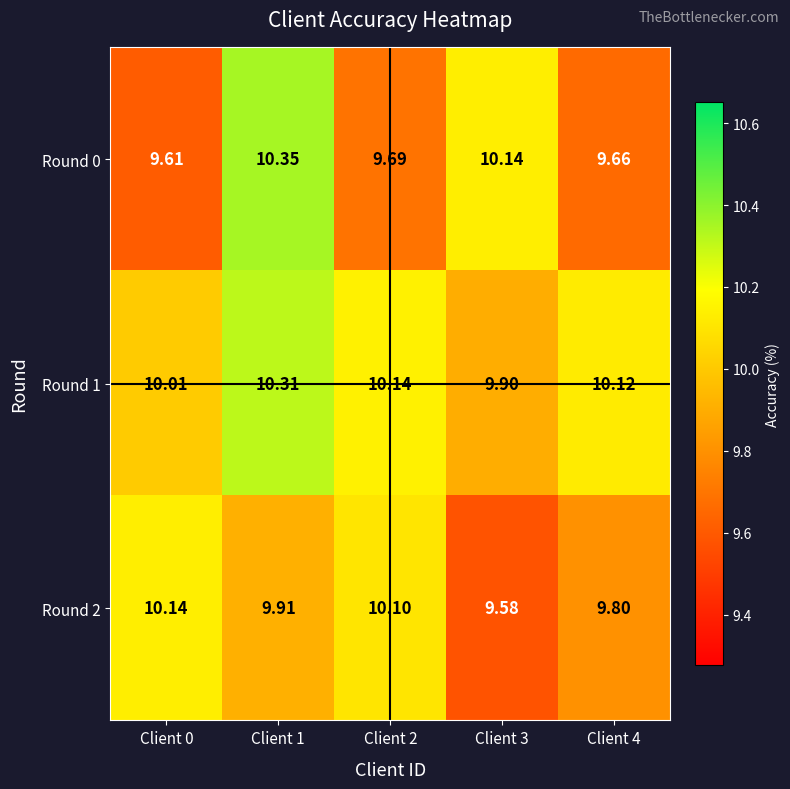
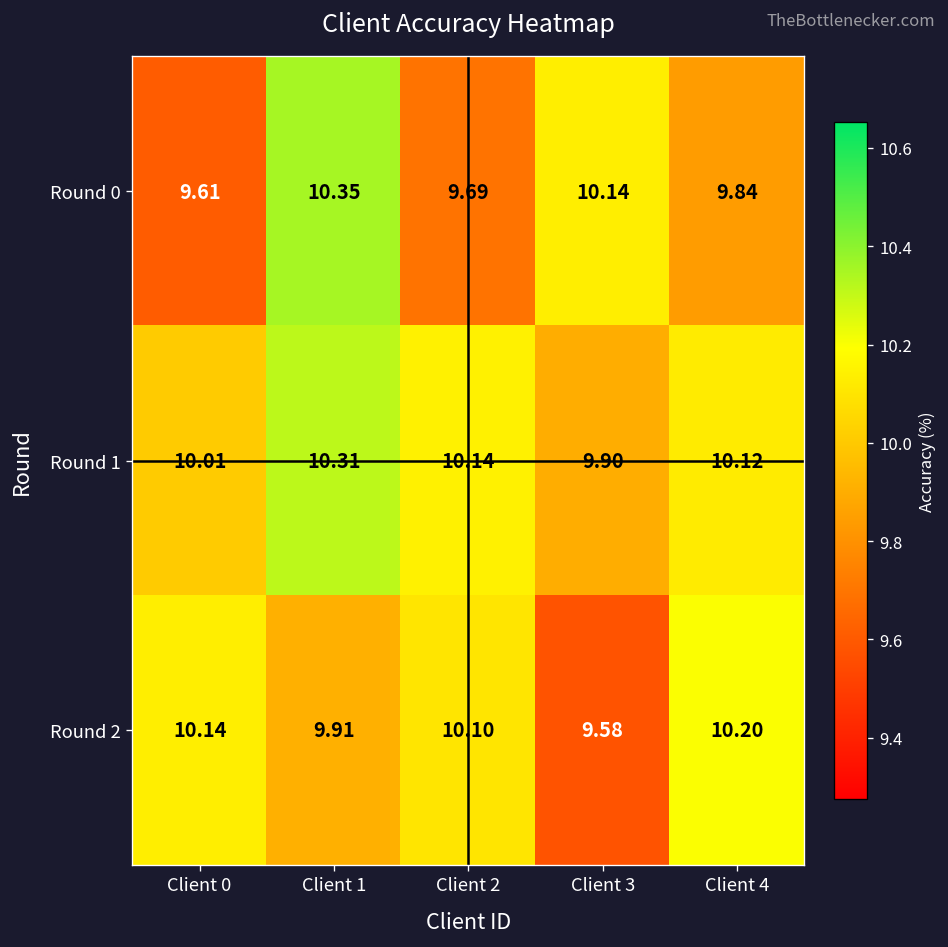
Round 0, Client 4: 9.66 -> 9.84
Round 2, Client 4: 9.80 -> 10.20
